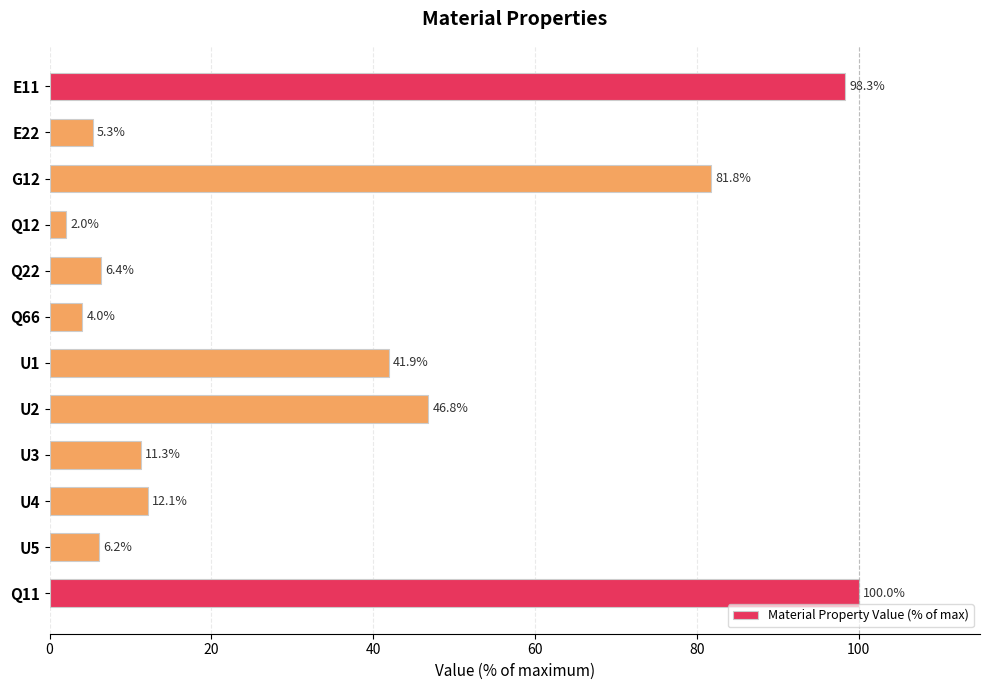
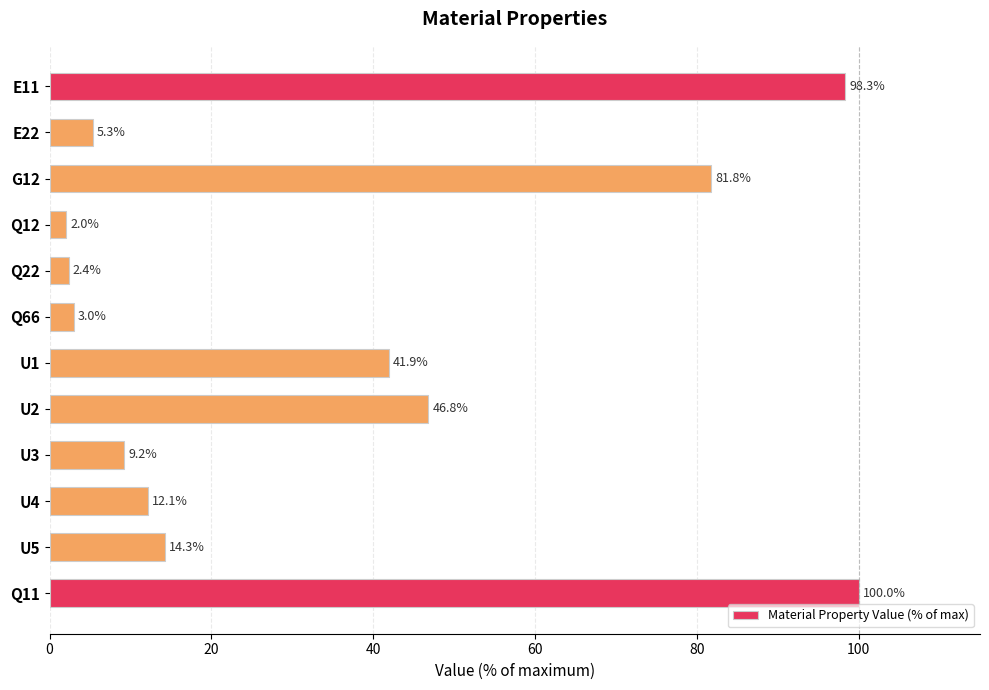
Q22: 6.4% -> 2.4%
Q66: 4.0% -> 3.0%
U3: 11.3% -> 9.2%
U5: 6.2% -> 14.3%
